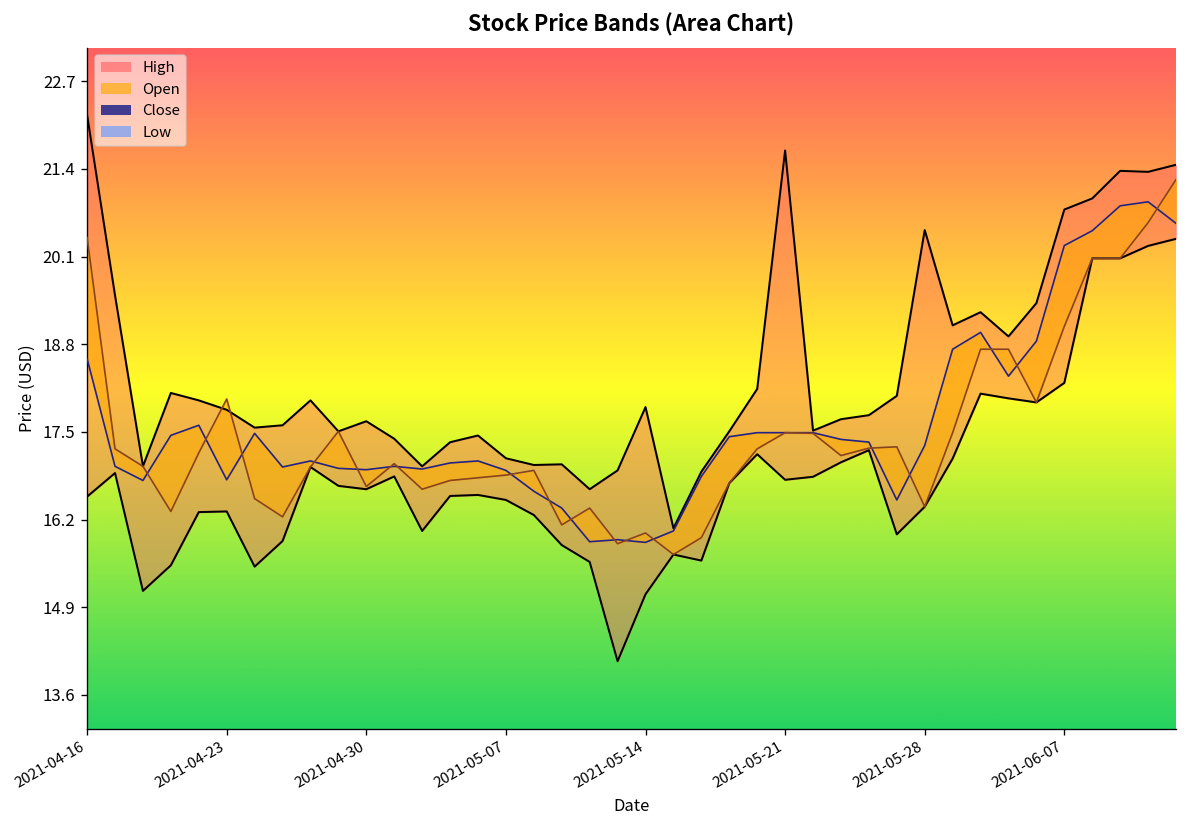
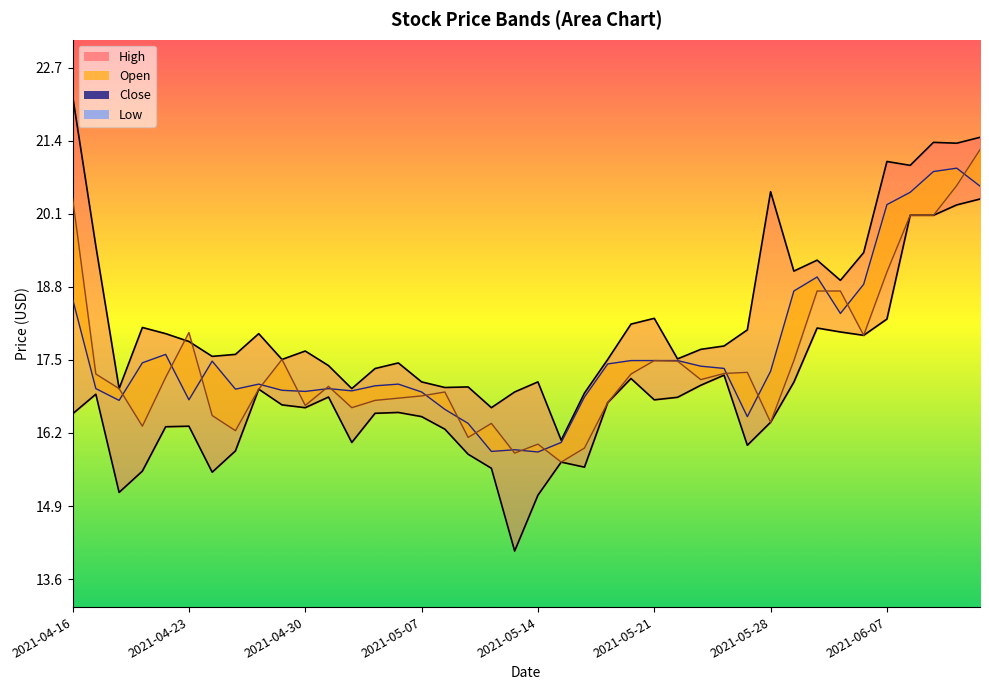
High, 2021-05-14: 17.9 -> 17.1
High, 2021-05-21: 21.7 -> 18.3
High, 2021-06-07: 20.8 -> 21.0
